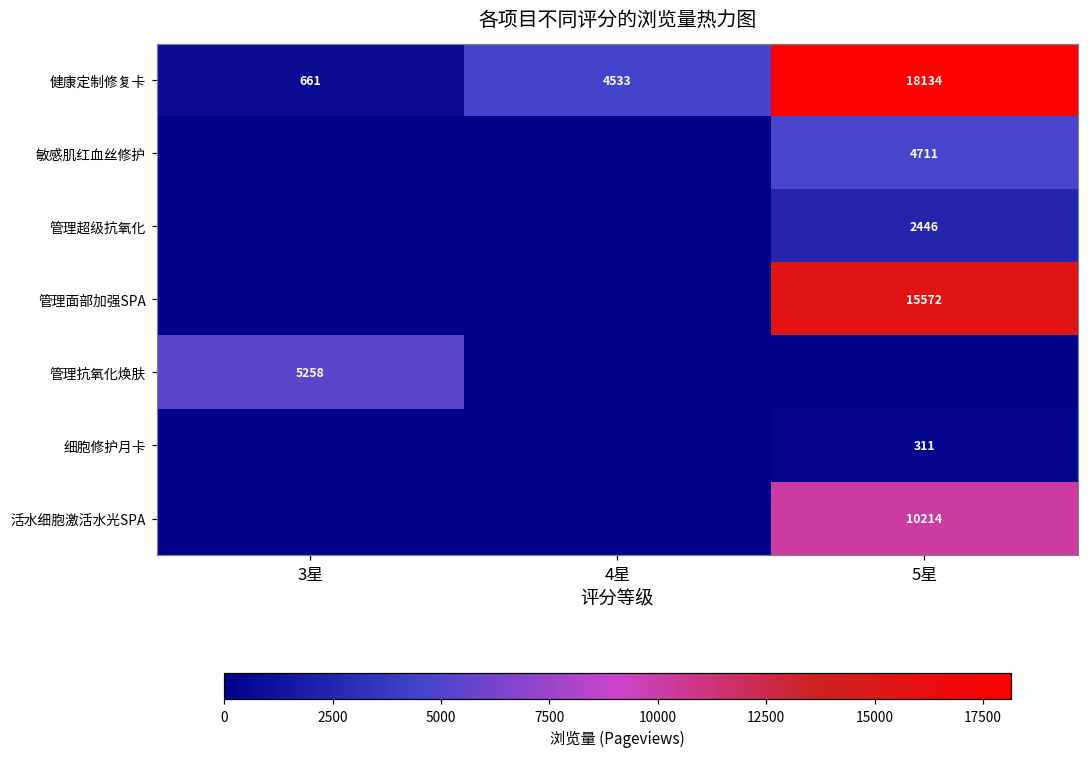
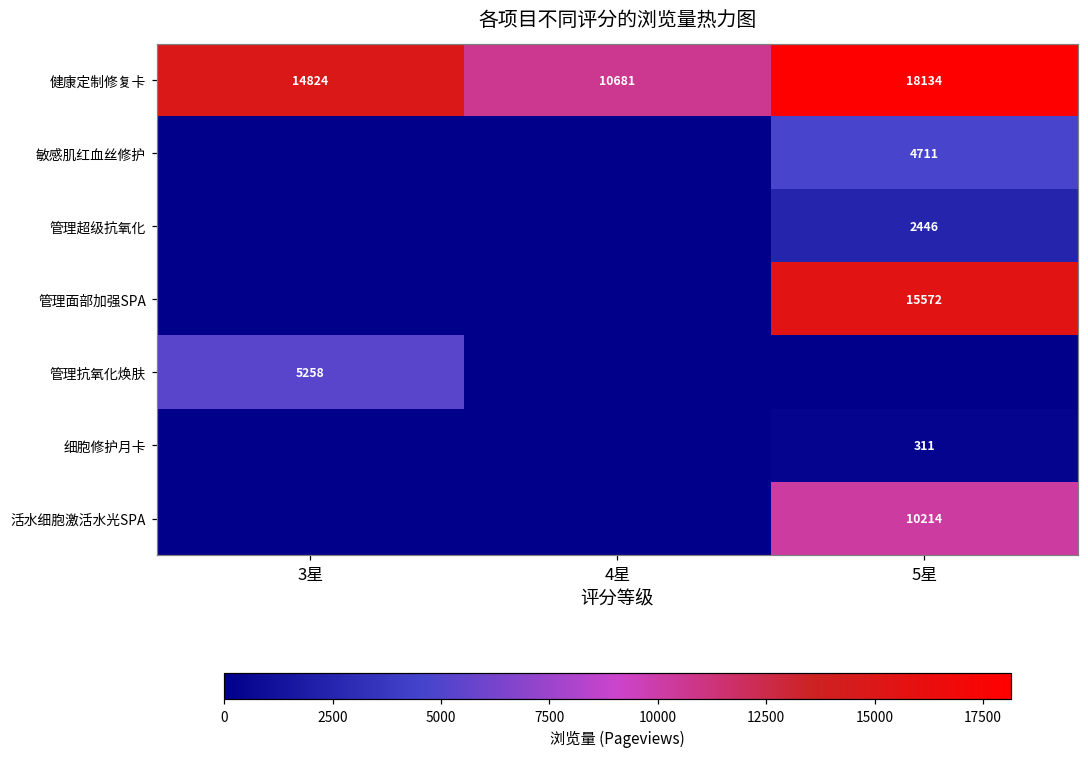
健康定制修复卡, 3星: 661 -> 14824
健康定制修复卡, 4星: 4533 -> 10681
